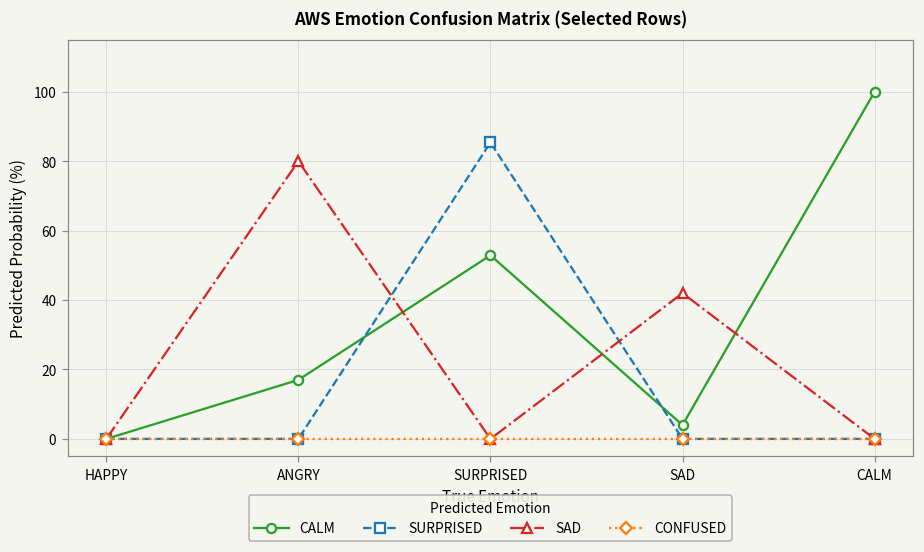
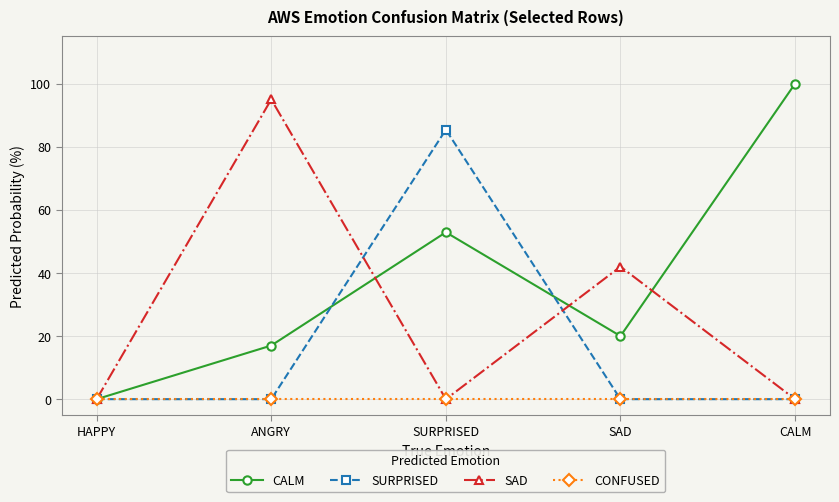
SAD, ANGRY: 80 -> 95
CALM, SAD: 4 -> 20
